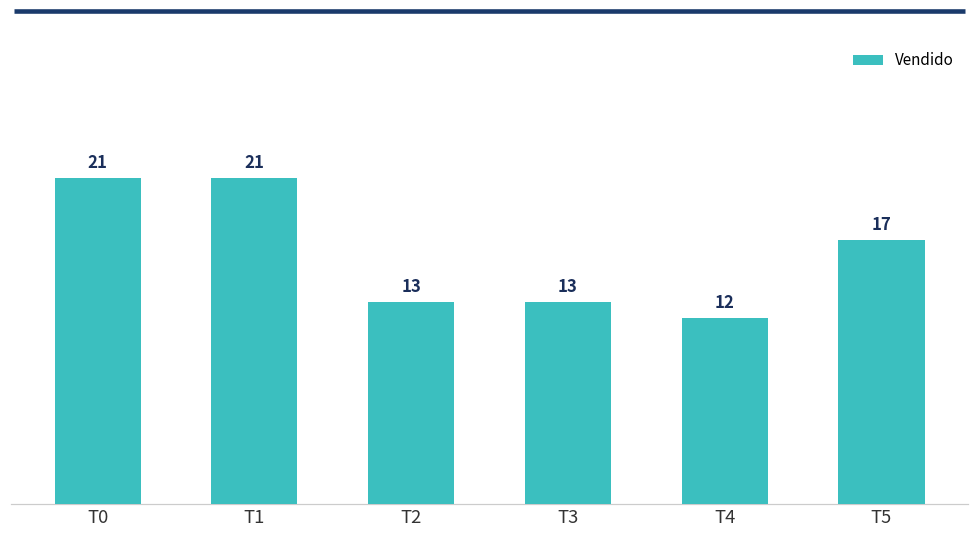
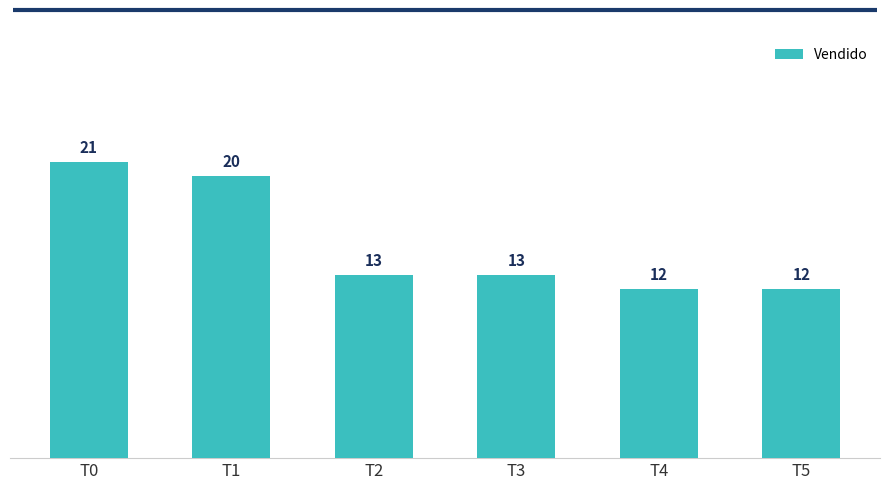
T1: 21 -> 20
T5: 17 -> 12
